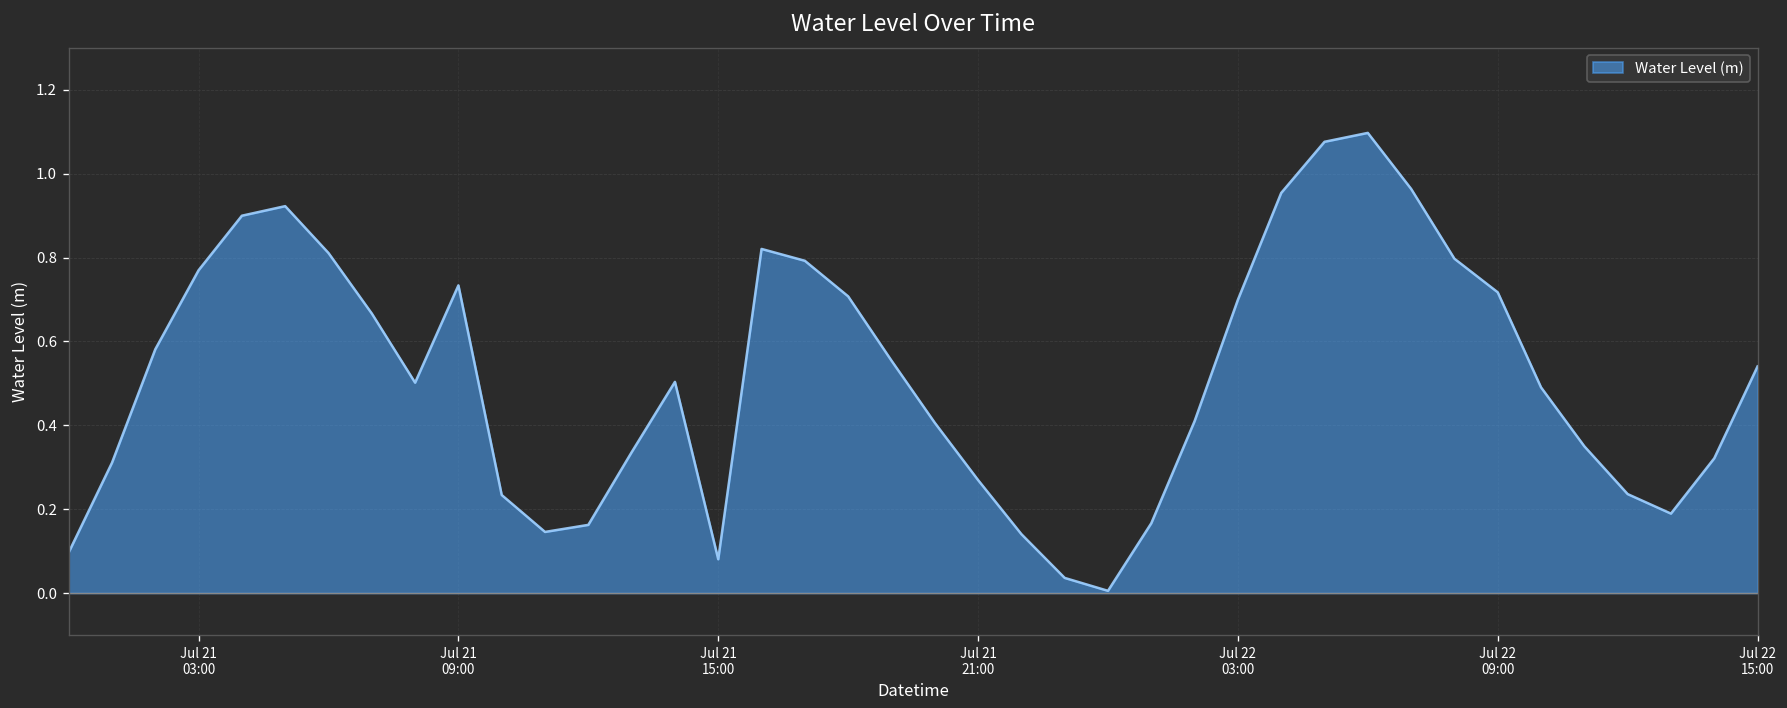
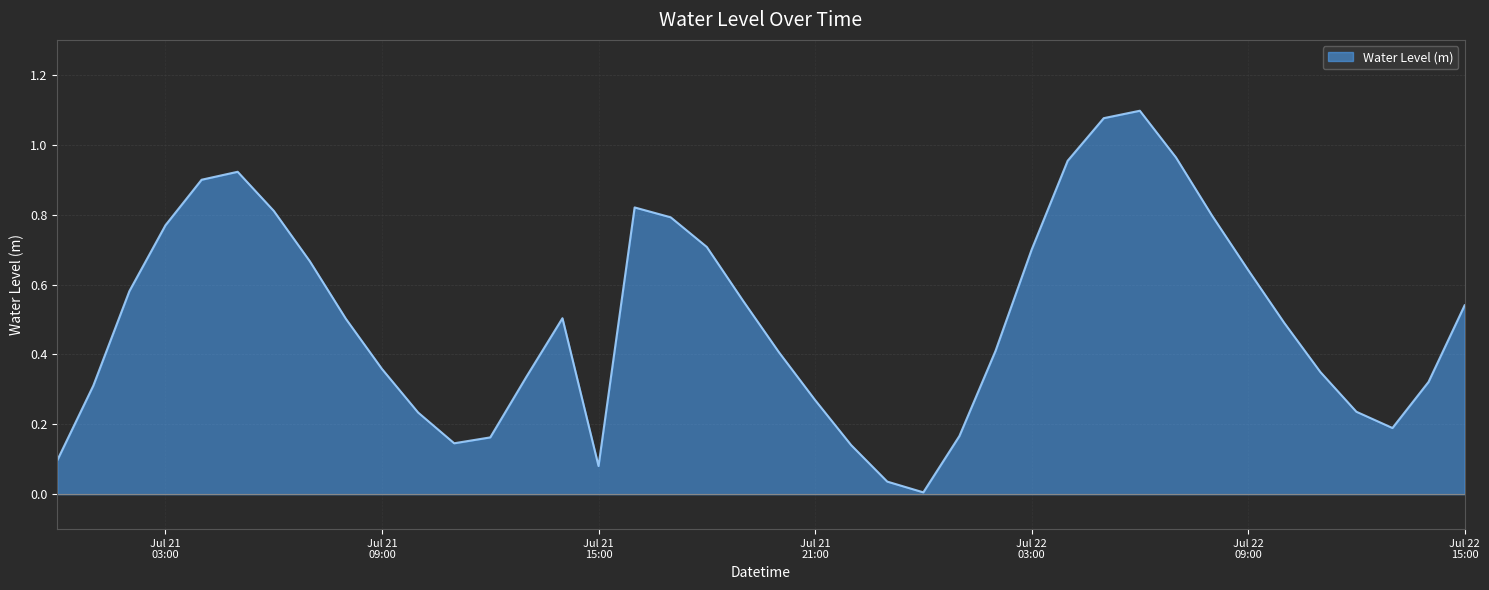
Jul 21 09:00: 0.73 -> 0.36
Jul 22 09:00: 0.72 -> 0.64
